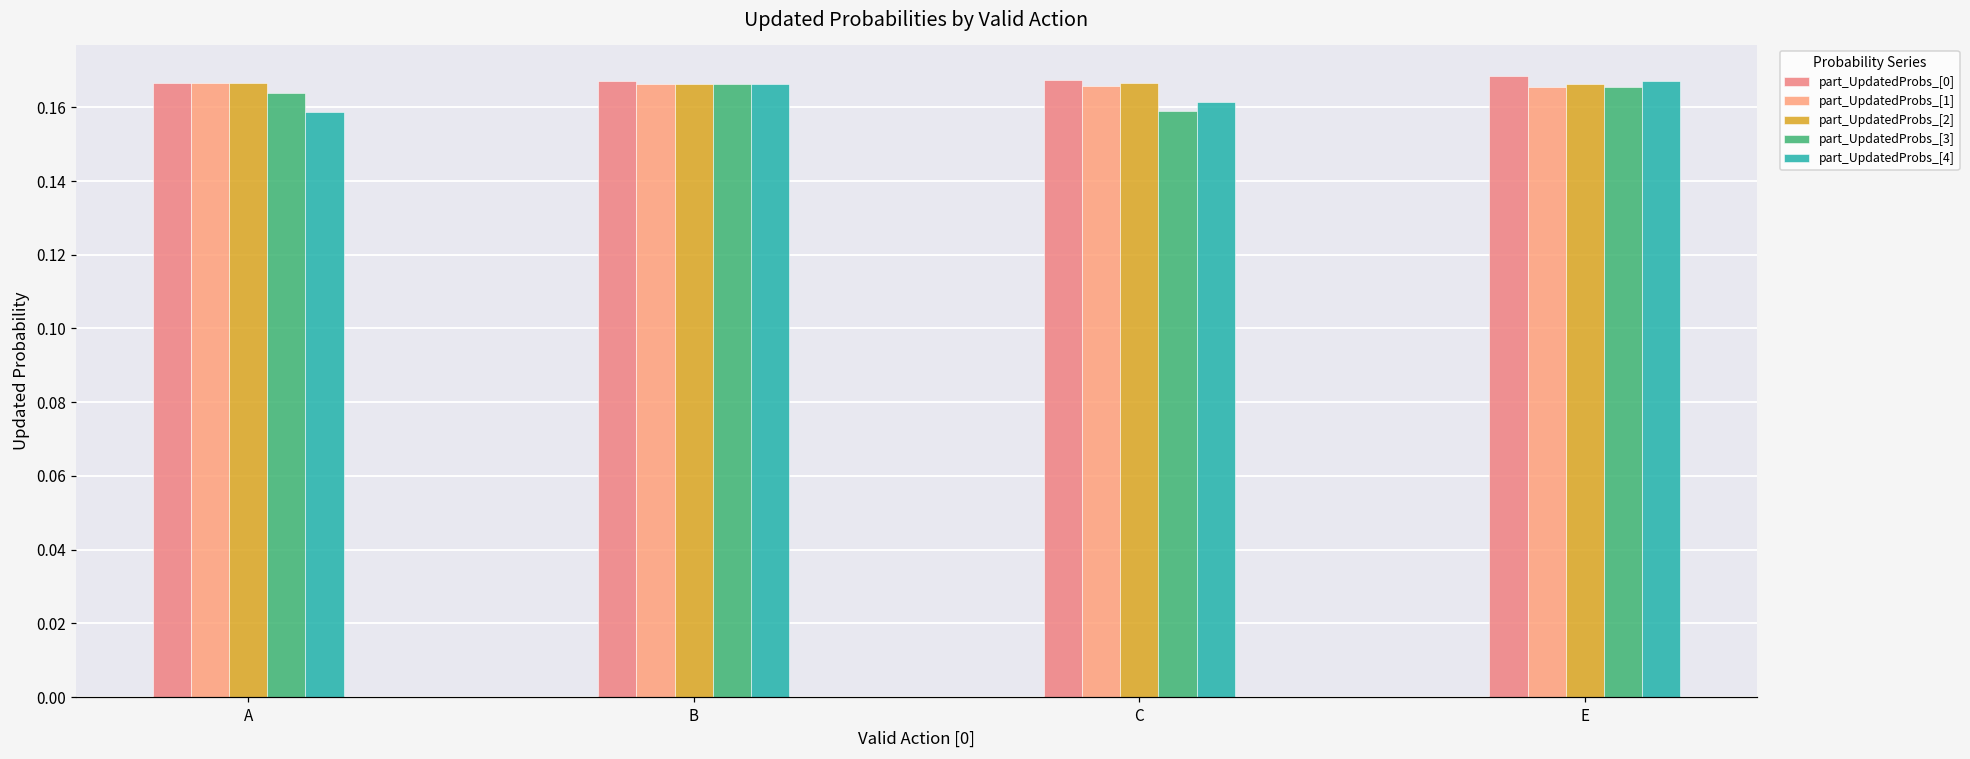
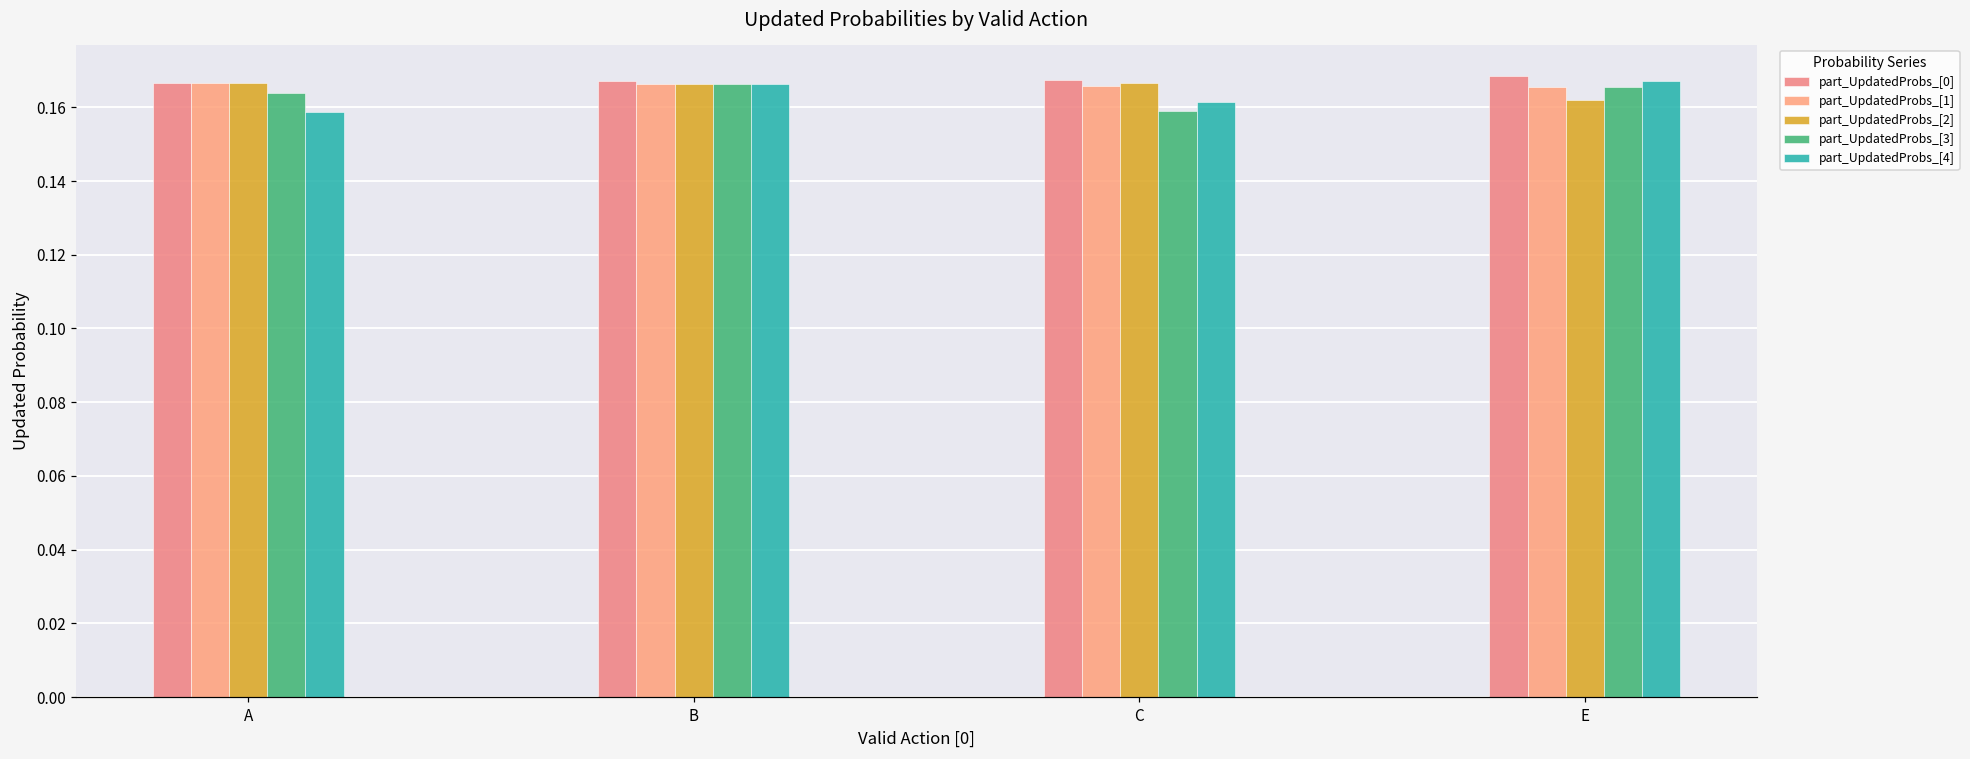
part_UpdatedProbs_[2], E: 0.166 -> 0.162
